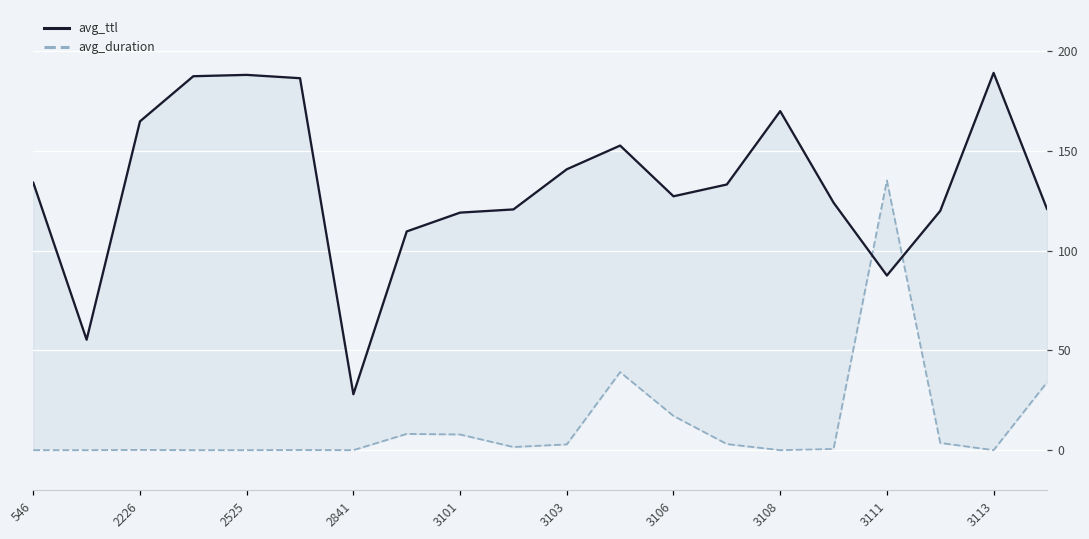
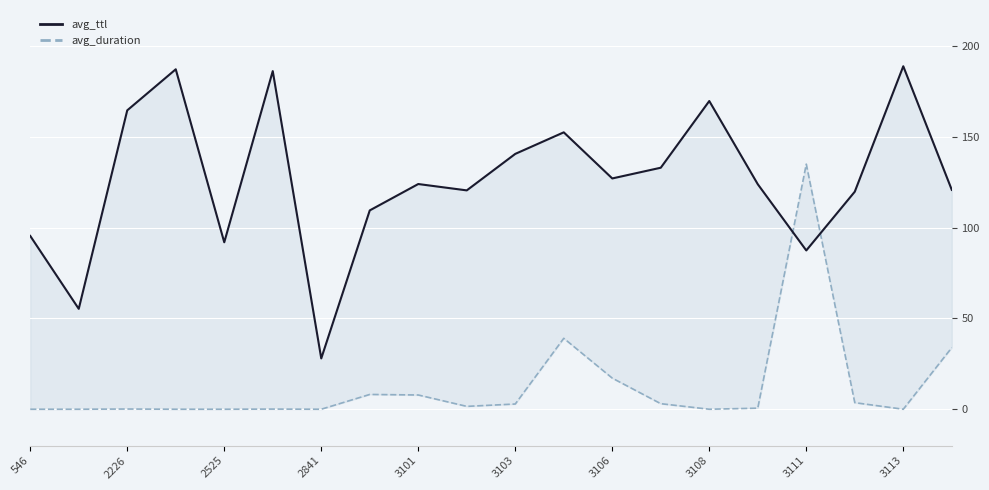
avg_ttl, 546: 134 -> 96
avg_ttl, 2525: 188 -> 92
avg_ttl, 3101: 119 -> 124
